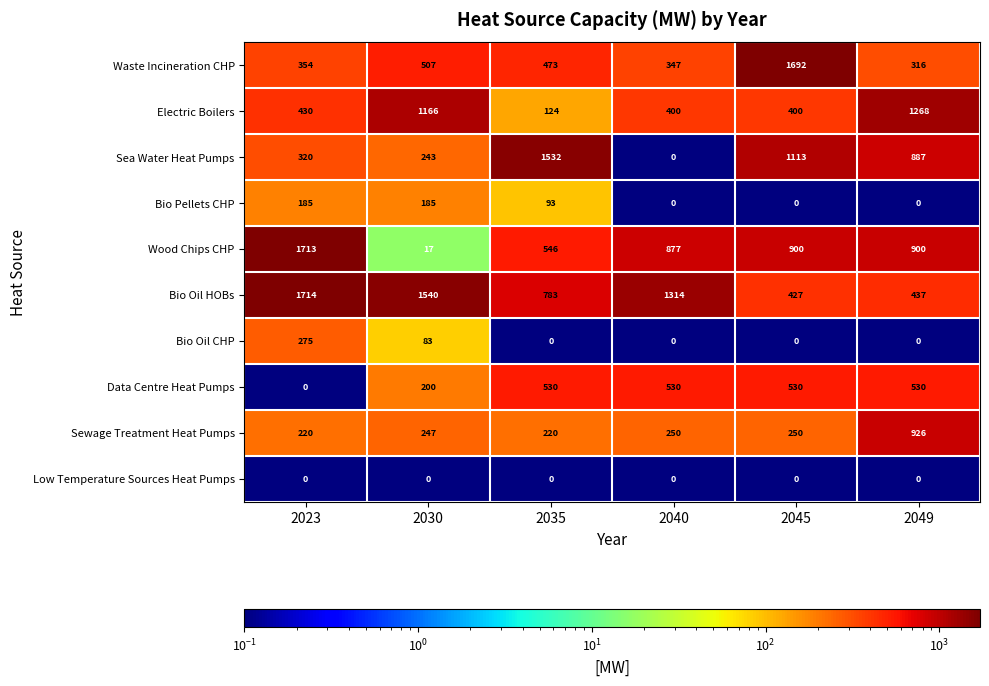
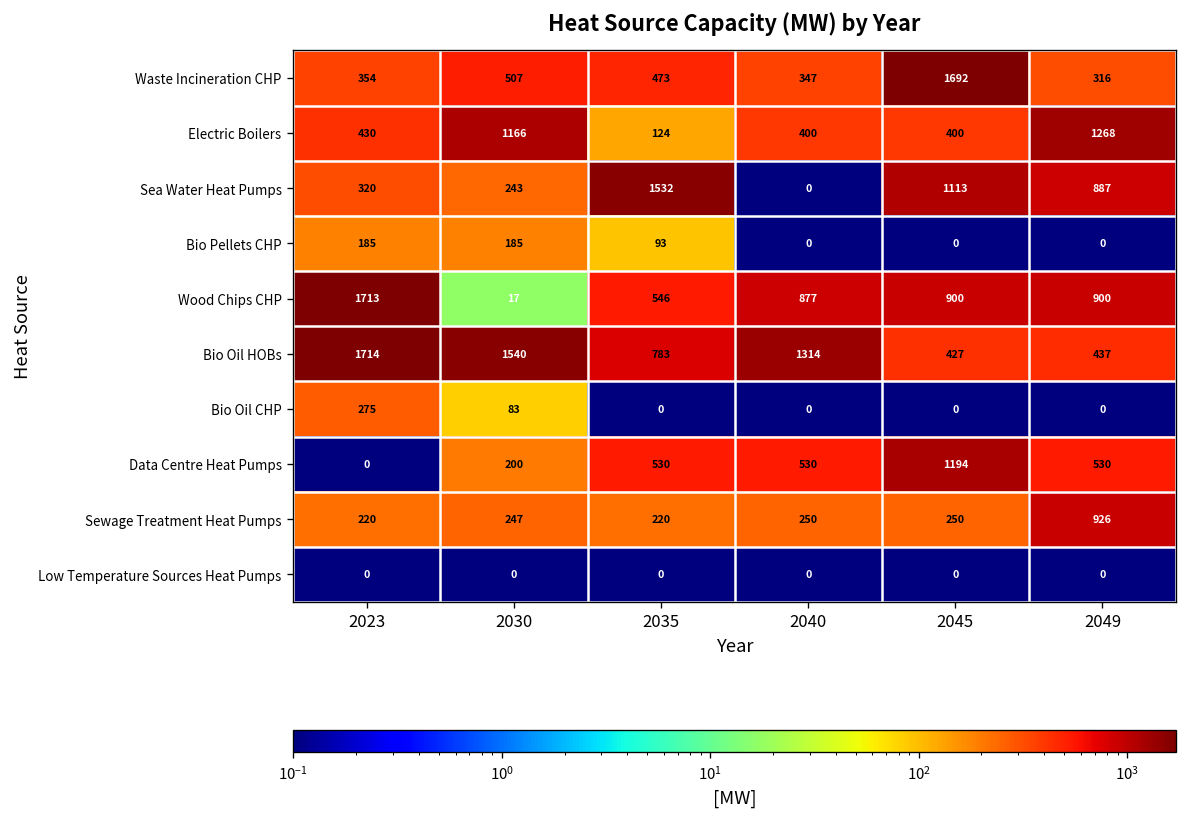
Data Centre Heat Pumps, 2045: 530 -> 1194
